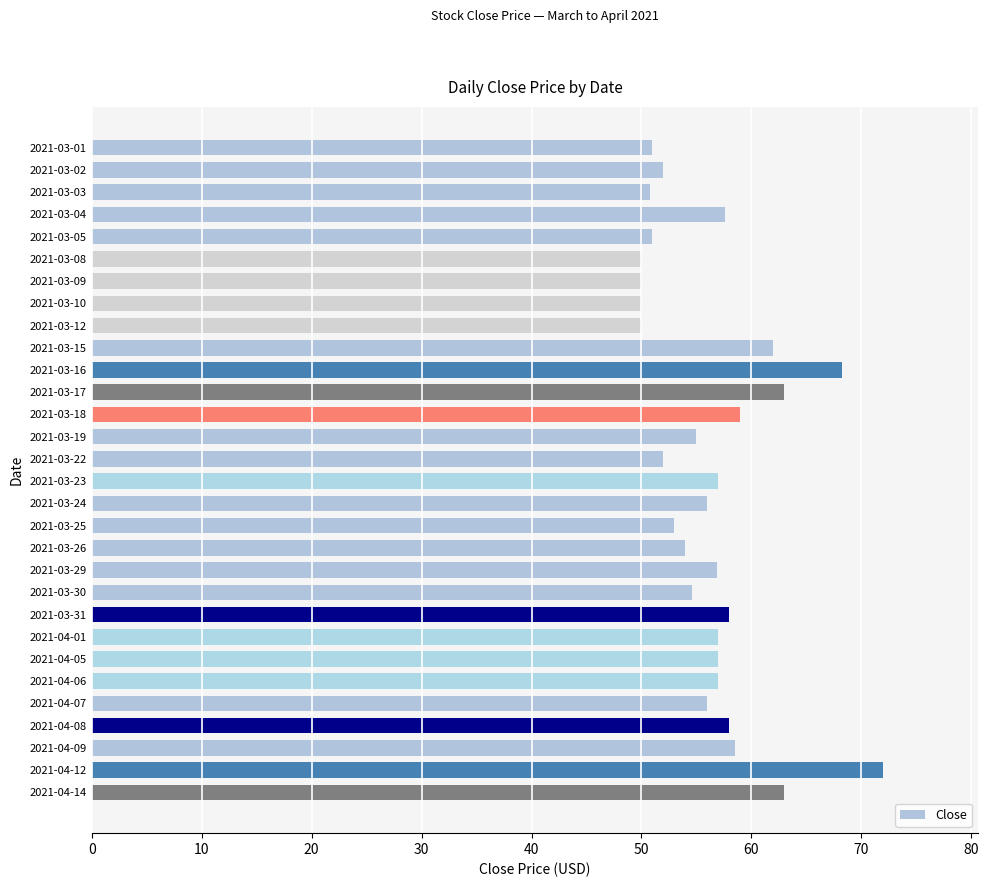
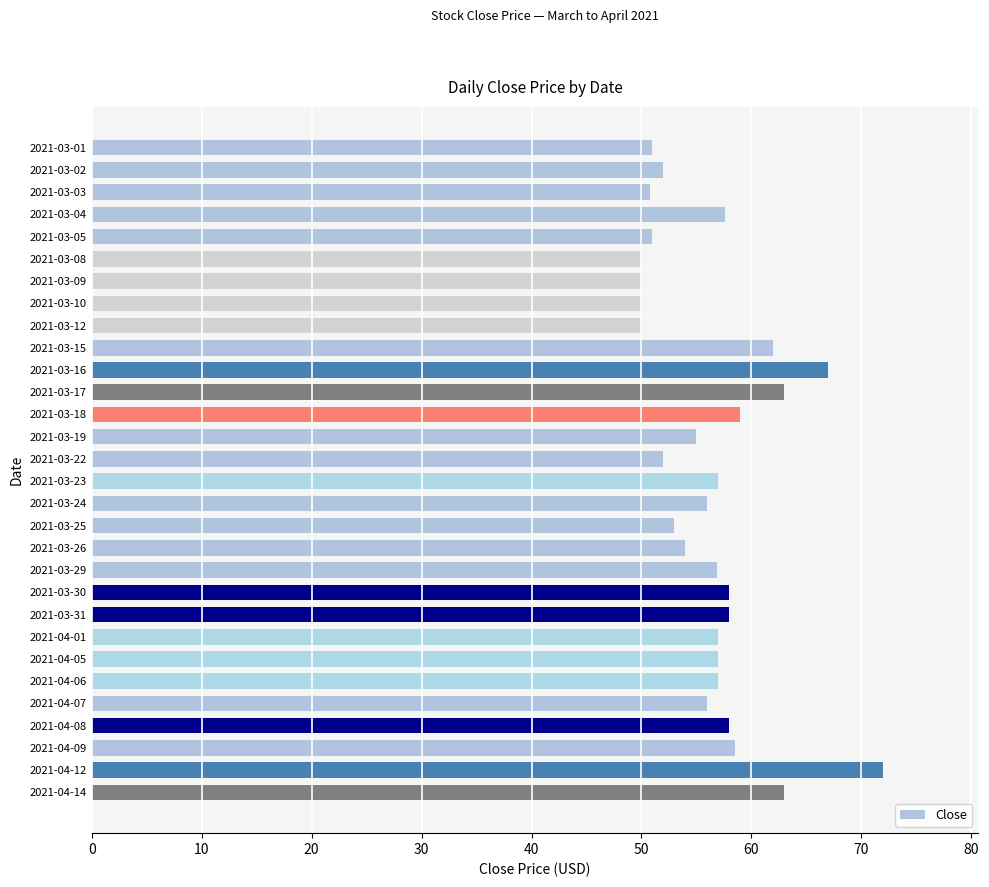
2021-03-16: 68.2 -> 67.0
2021-03-30: 54.6 -> 58.0
